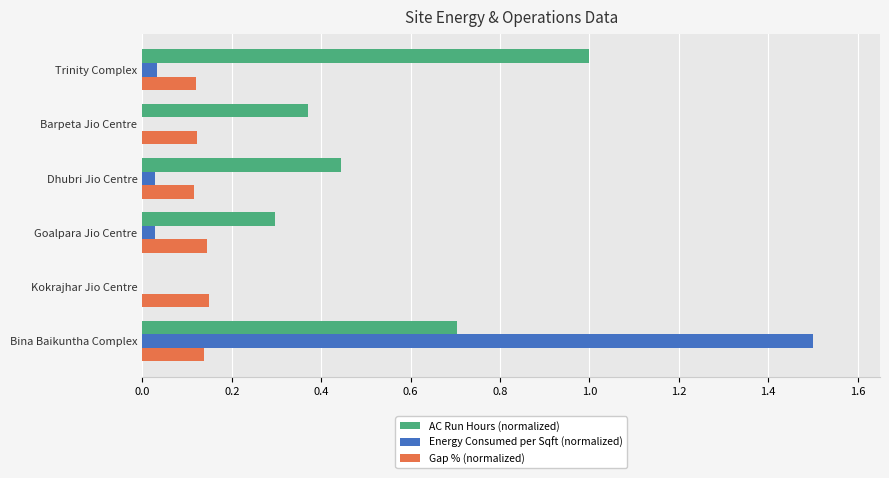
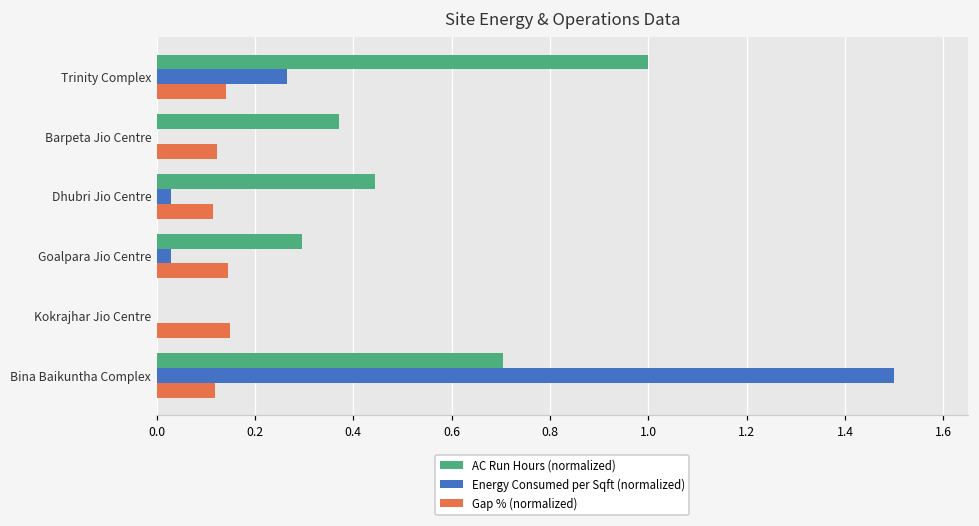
Energy Consumed per Sqft (normalized), Trinity Complex: 0.03 -> 0.27
Gap % (normalized), Trinity Complex: 0.12 -> 0.14
Gap % (normalized), Bina Baikuntha Complex: 0.14 -> 0.12
